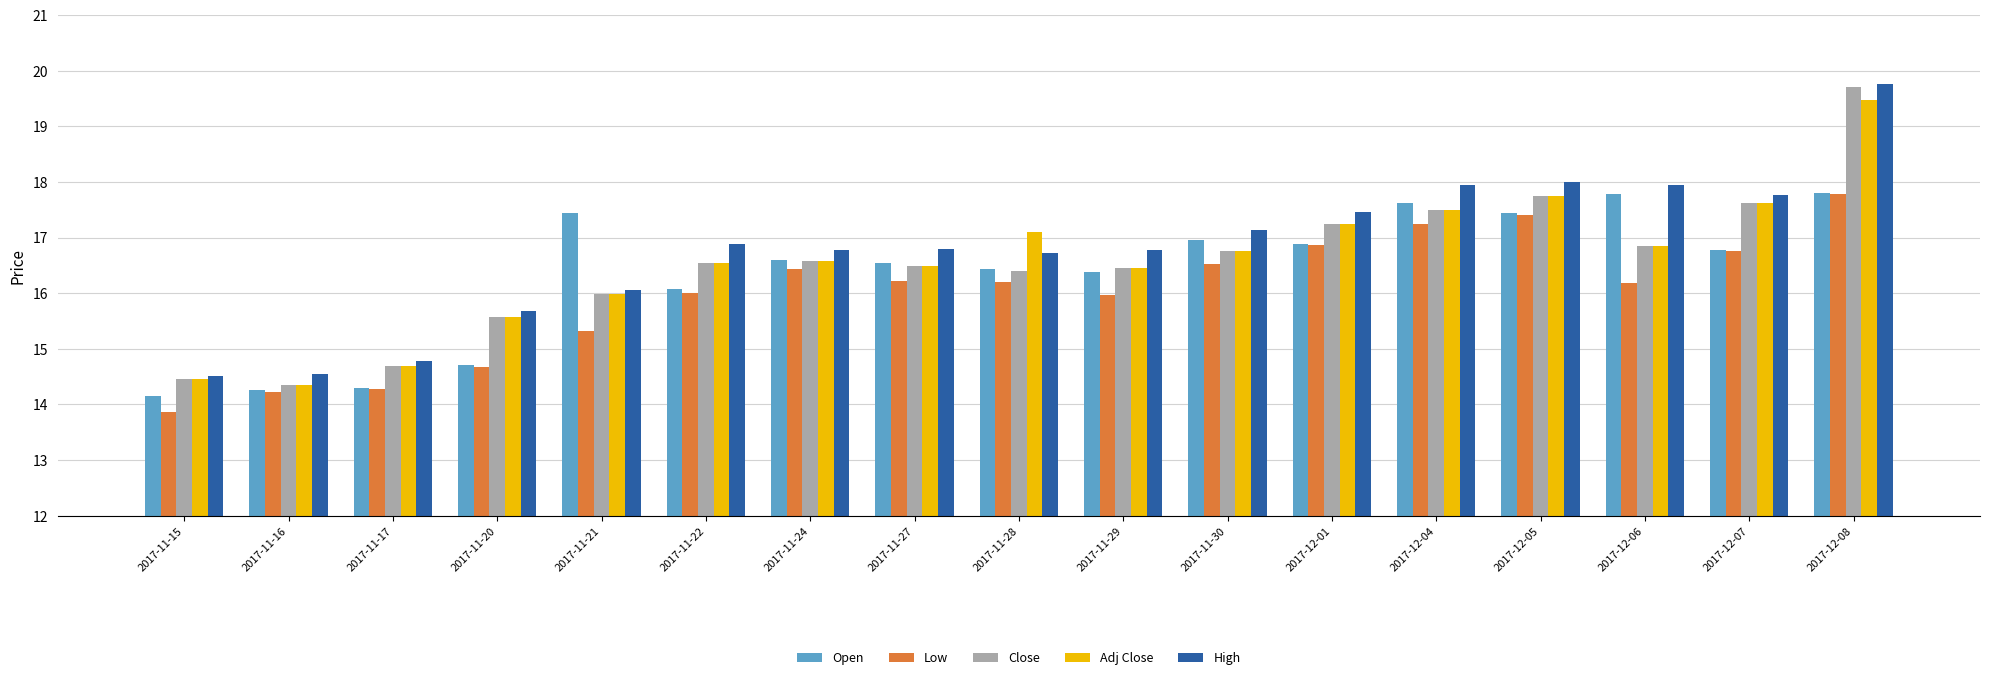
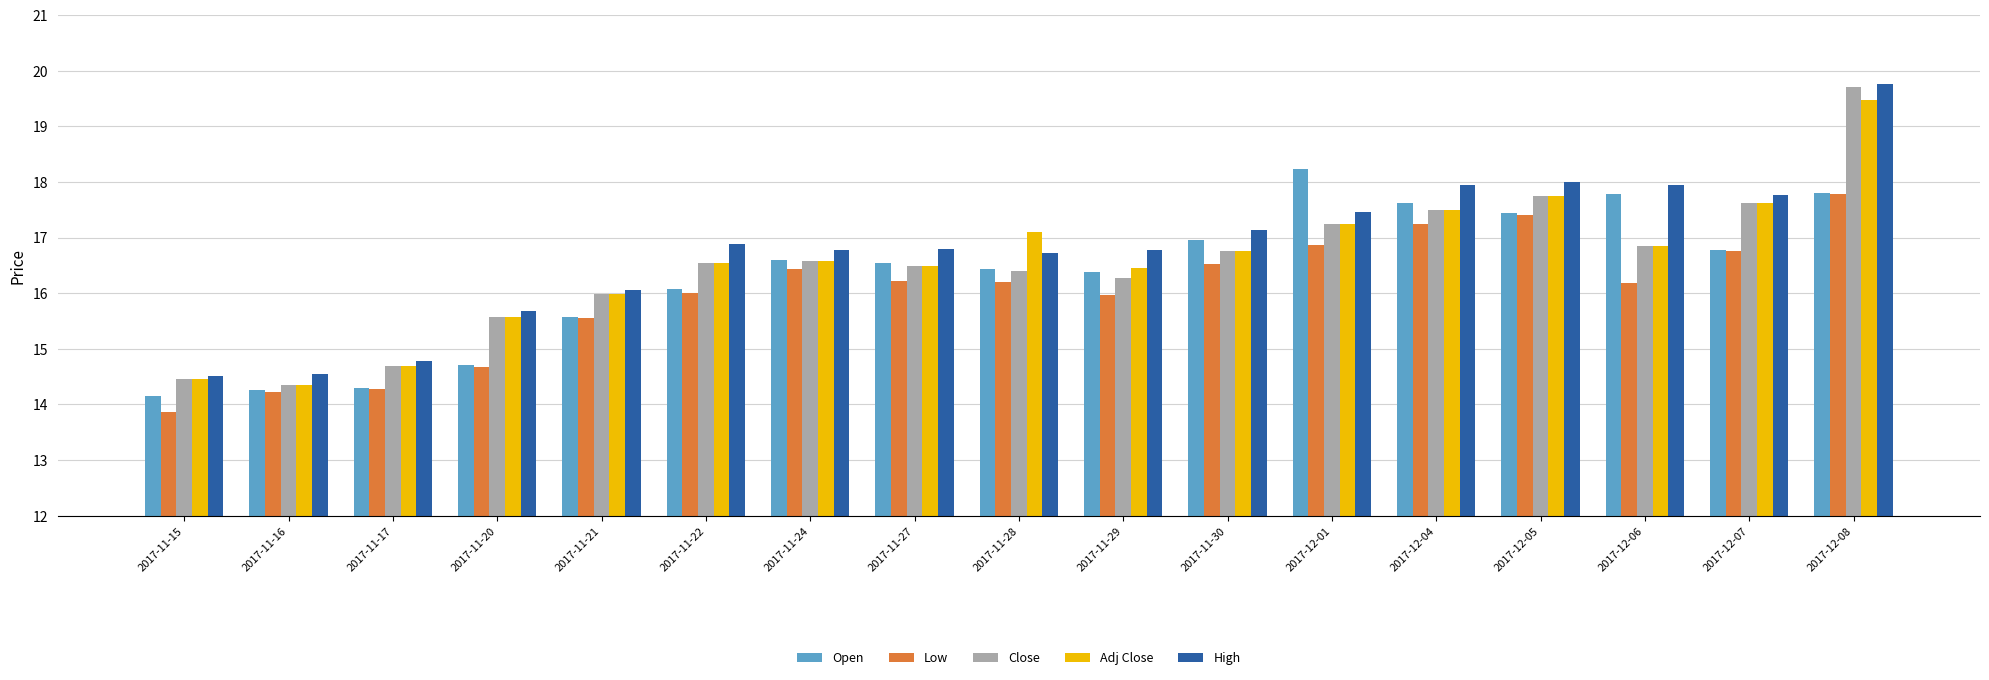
Open, 2017-11-21: 17.5 -> 15.6
Low, 2017-11-21: 15.3 -> 15.6
Close, 2017-11-29: 16.5 -> 16.3
Open, 2017-12-01: 16.9 -> 18.2
